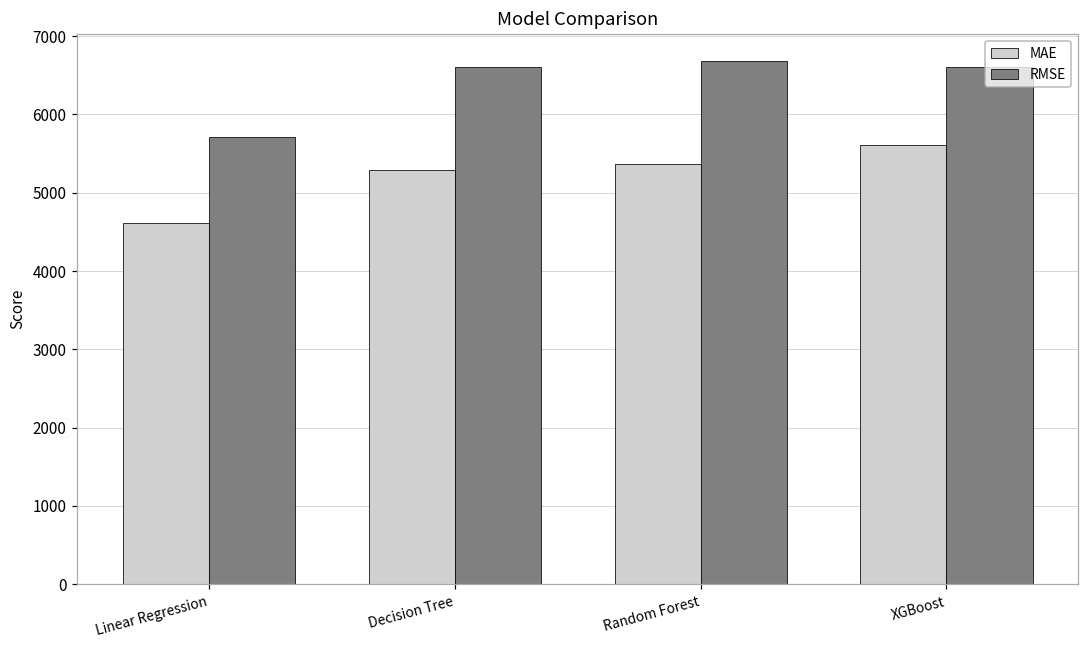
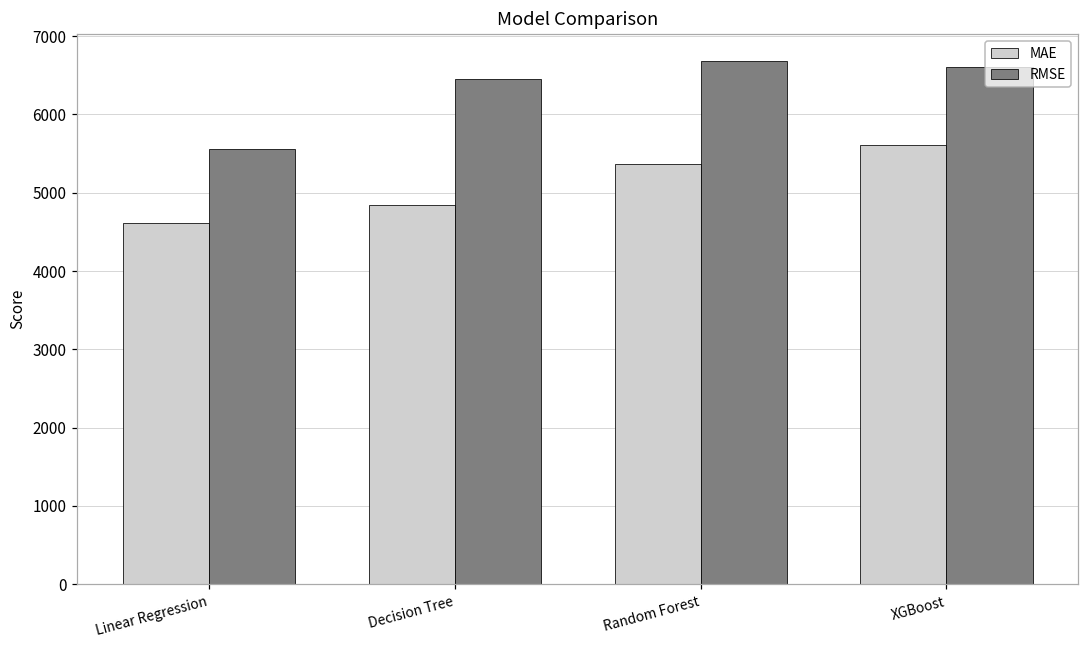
RMSE, Linear Regression: 5700 -> 5600
MAE, Decision Tree: 5300 -> 4800
RMSE, Decision Tree: 6600 -> 6500
